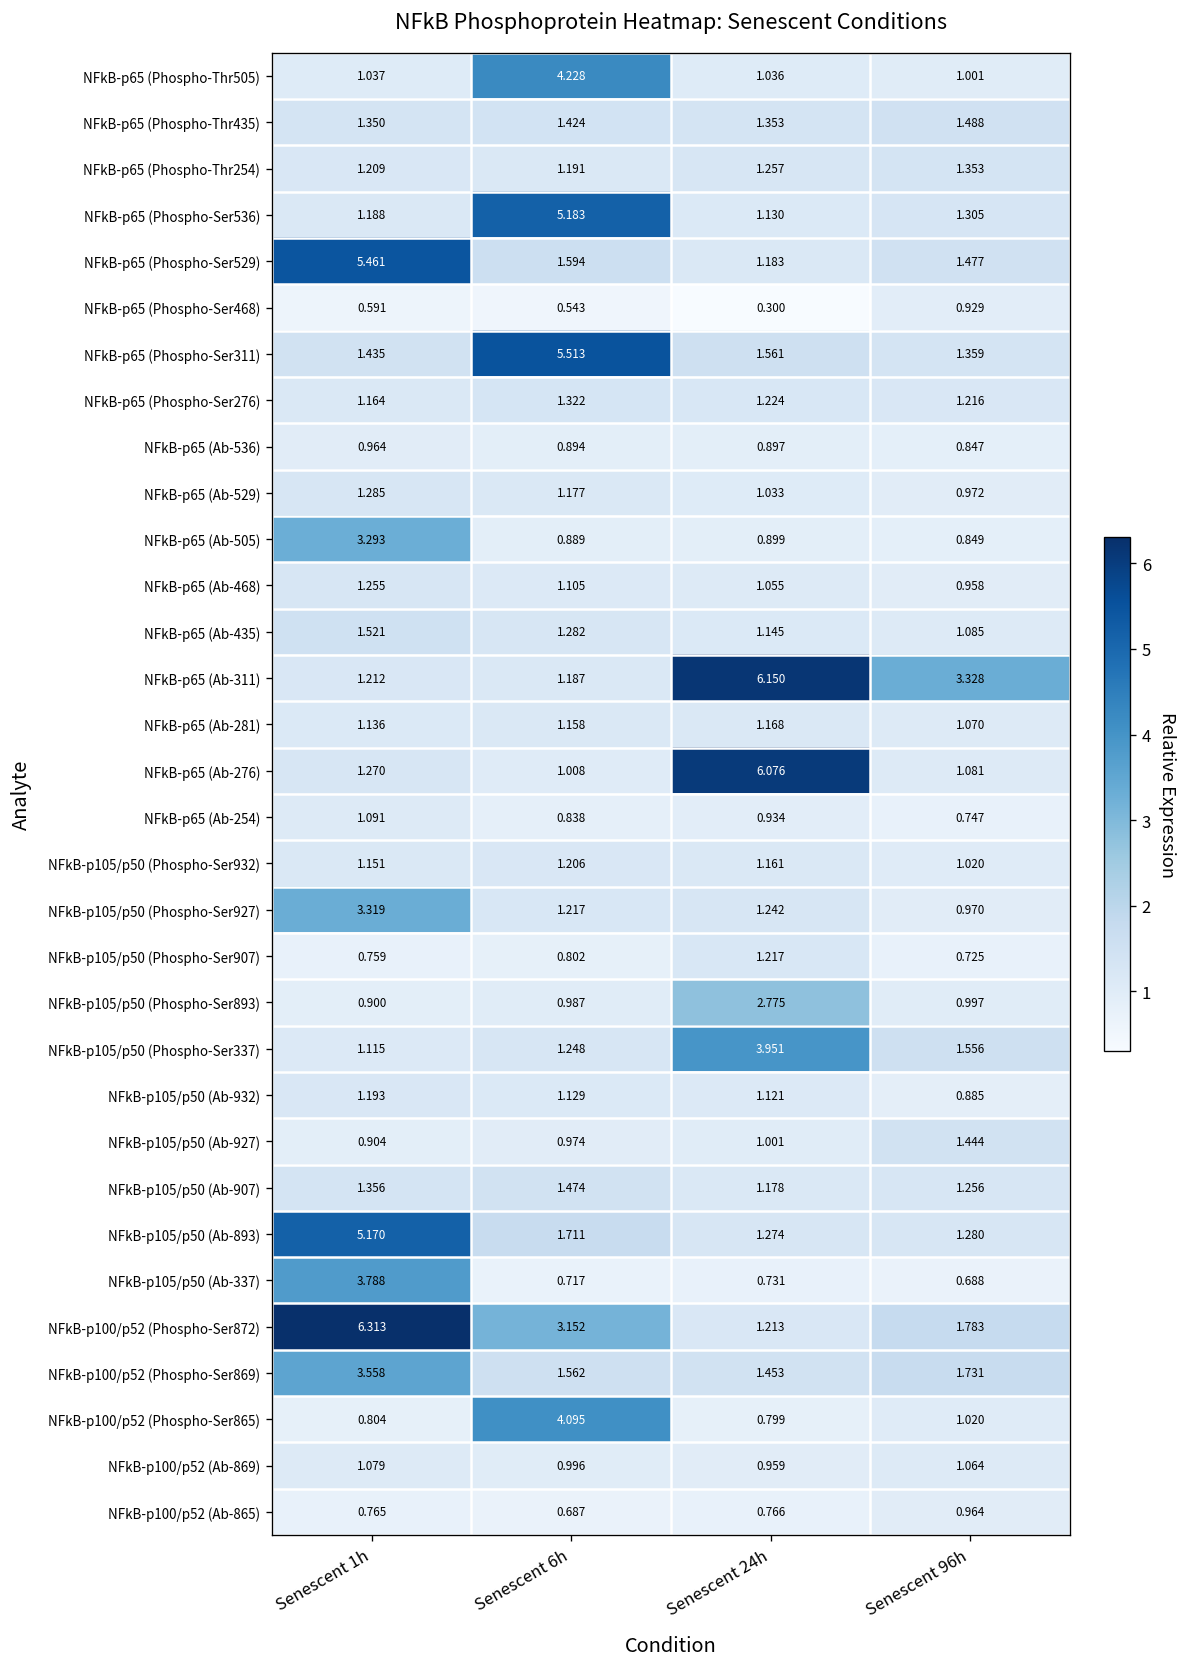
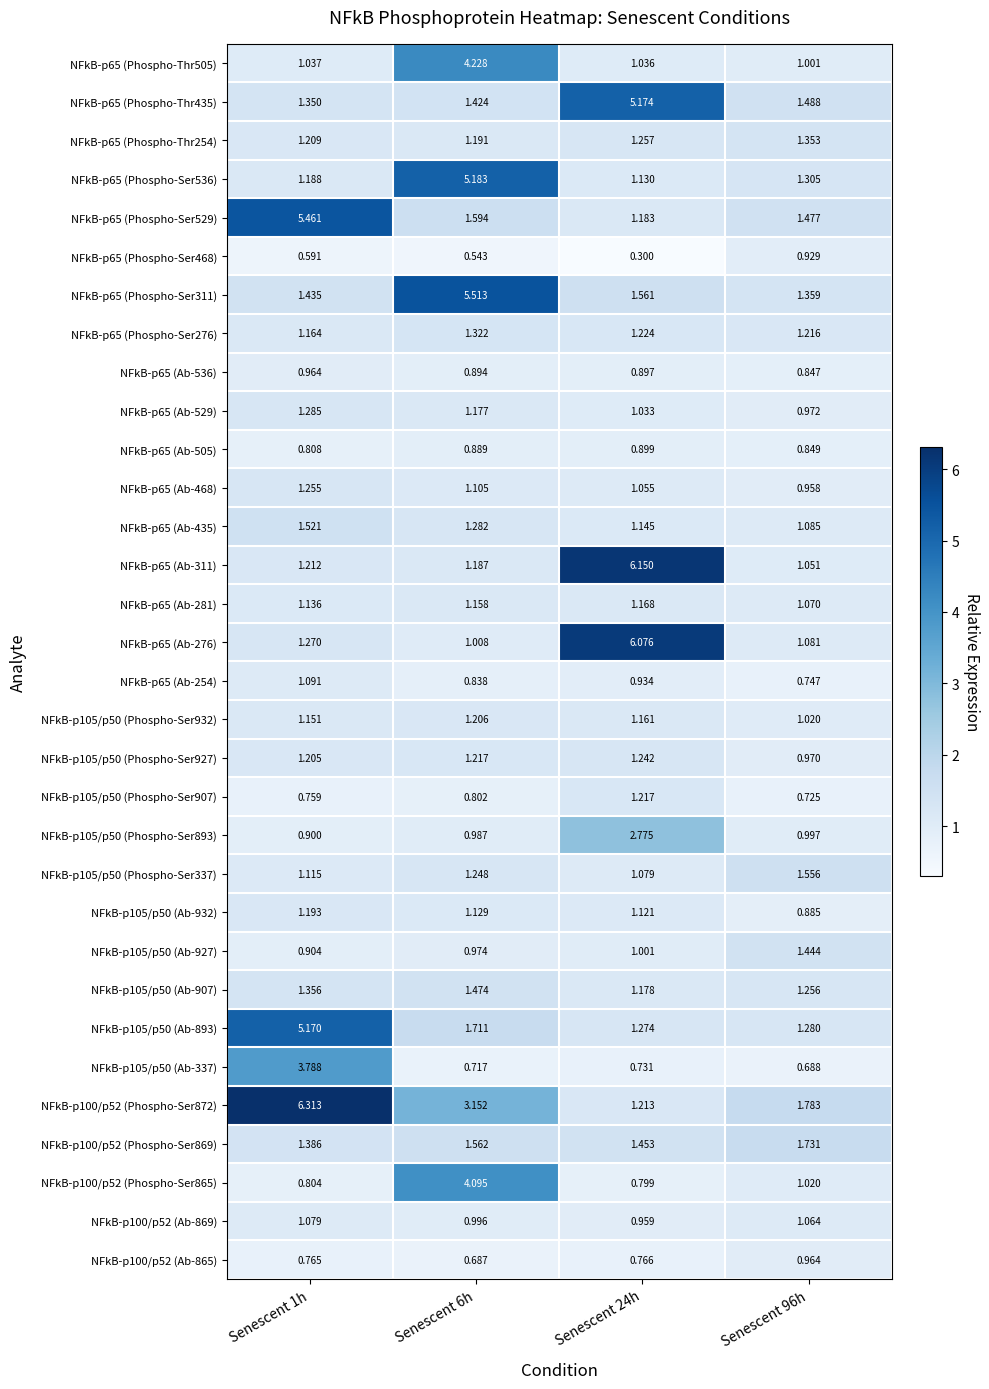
NFkB-p65 (Phospho-Thr435), Senescent 24h: 1.353 -> 5.174
NFkB-p65 (Ab-505), Senescent 1h: 3.293 -> 0.808
NFkB-p65 (Ab-311), Senescent 96h: 3.328 -> 1.051
NFkB-p105/p50 (Phospho-Ser927), Senescent 1h: 3.319 -> 1.205
NFkB-p105/p50 (Phospho-Ser337), Senescent 24h: 3.951 -> 1.079
NFkB-p100/p52 (Phospho-Ser869), Senescent 1h: 3.558 -> 1.386
